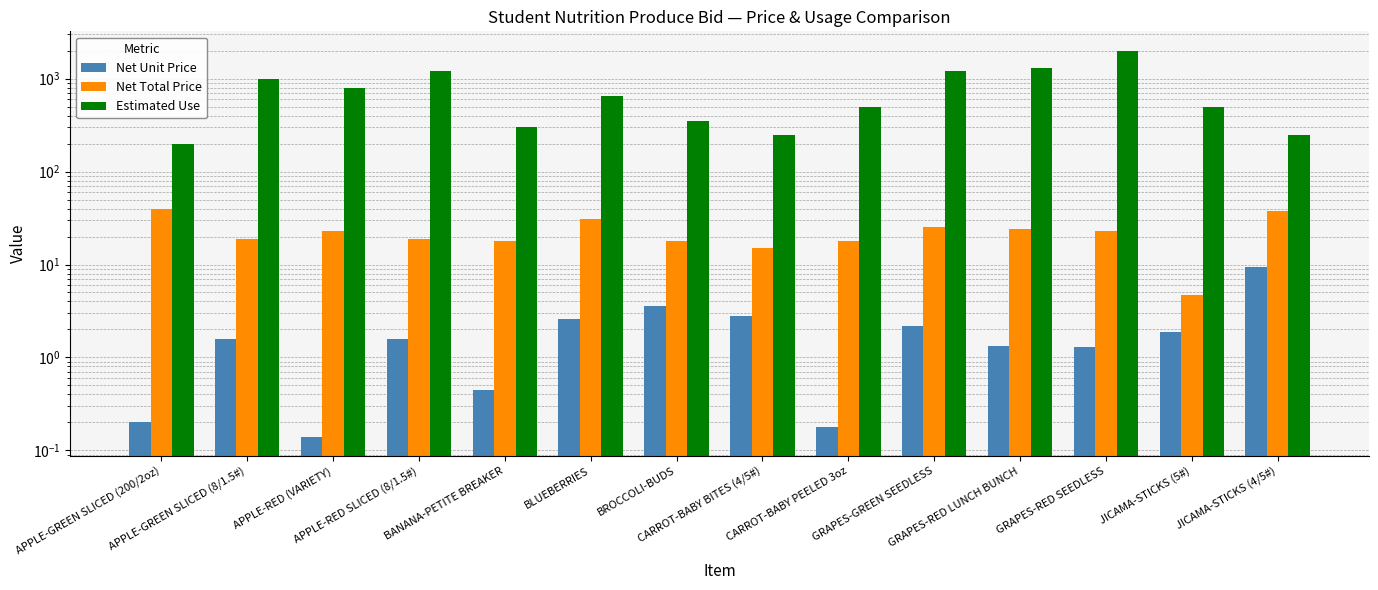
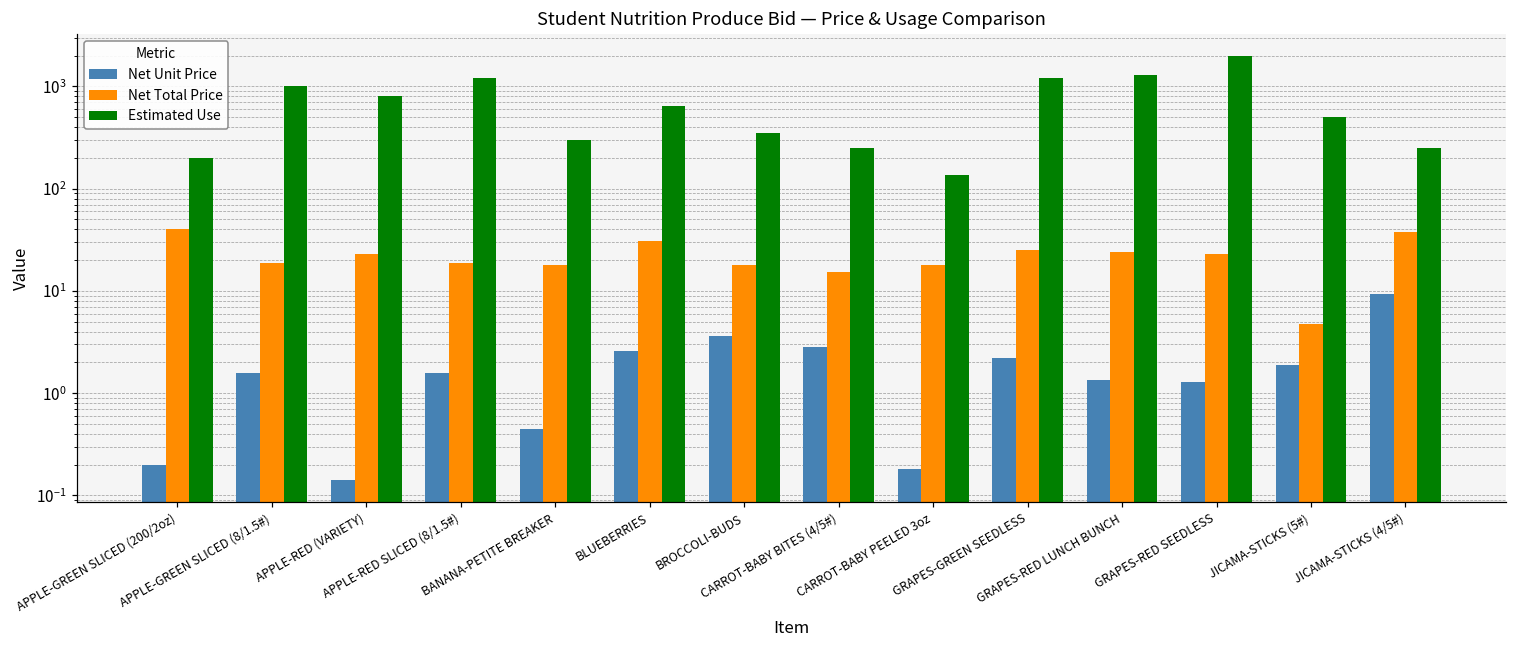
Estimated Use, CARROT-BABY PEELED 3oz: 500 -> 140
